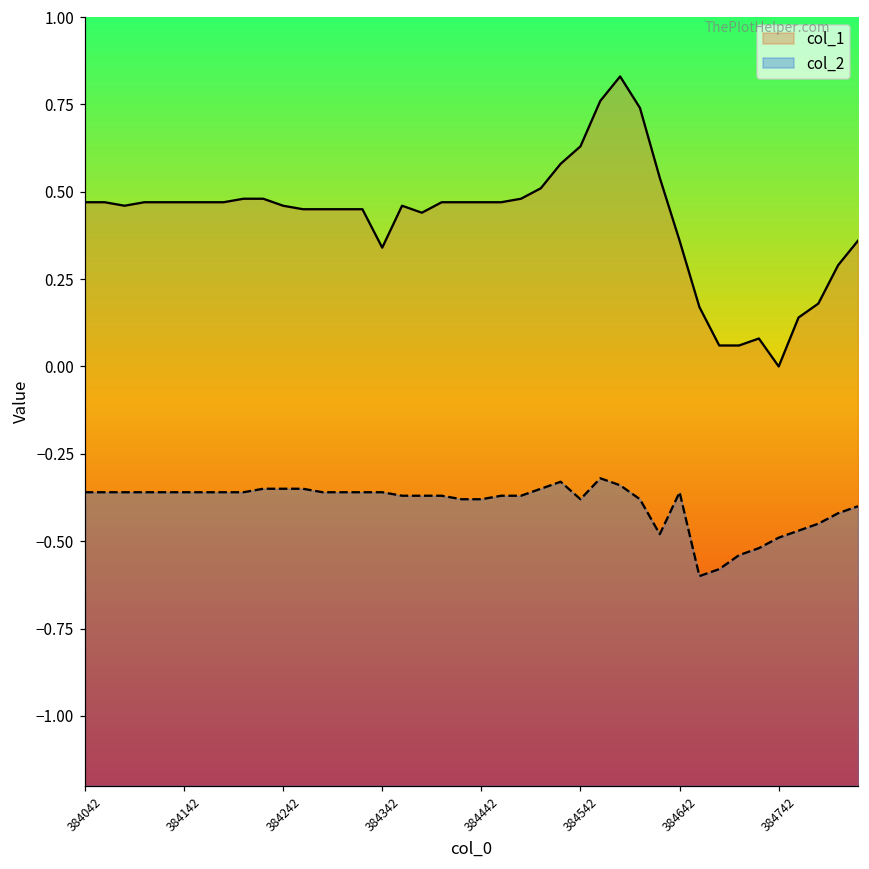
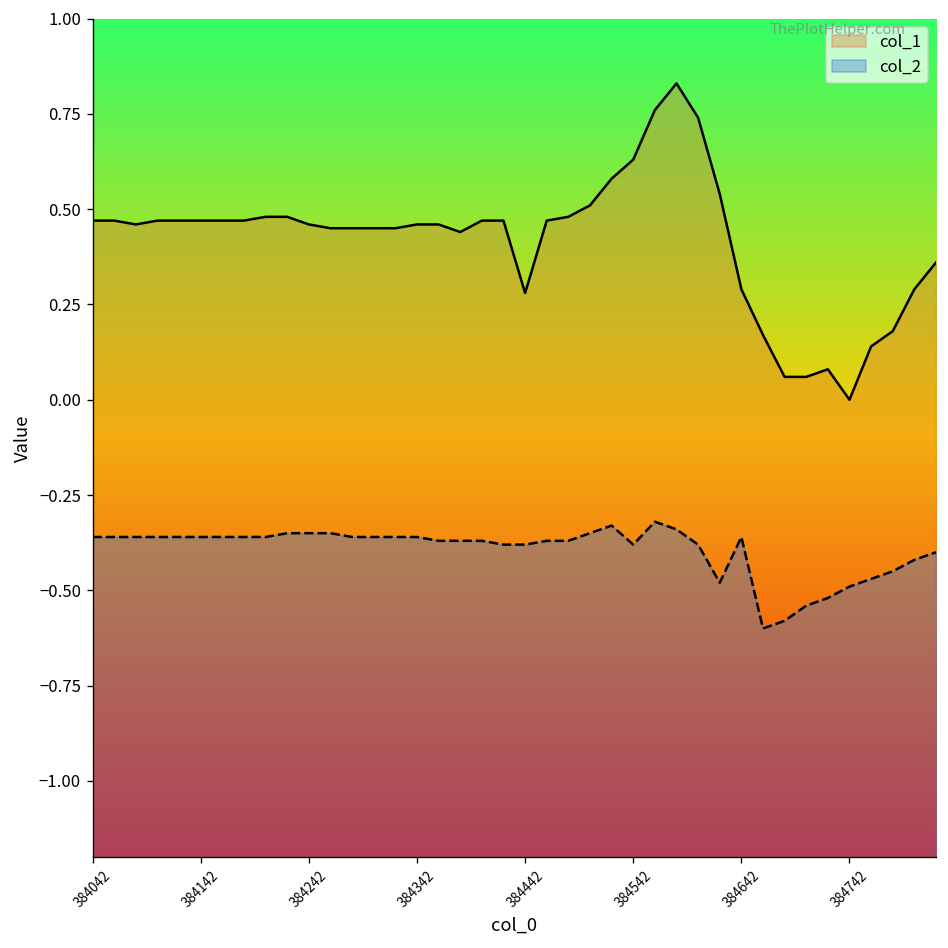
col_1, 384342: 0.34 -> 0.46
col_1, 384442: 0.47 -> 0.28
col_1, 384642: 0.36 -> 0.29
